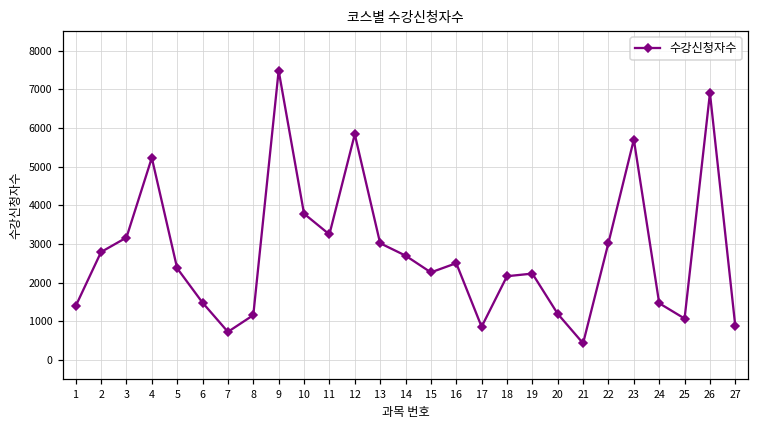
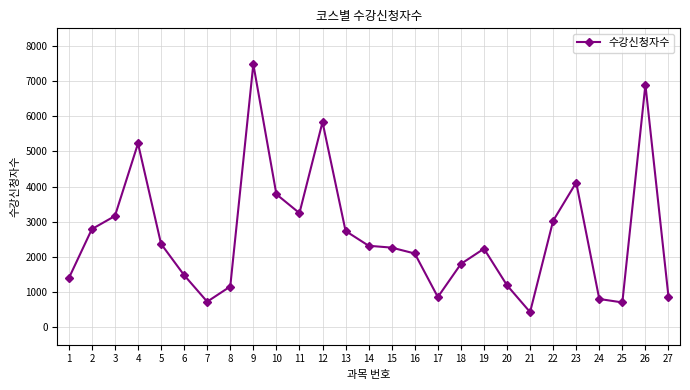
13: 3000 -> 2700
14: 2700 -> 2300
16: 2500 -> 2100
18: 2200 -> 1800
23: 5700 -> 4100
24: 1500 -> 800
25: 1100 -> 700
